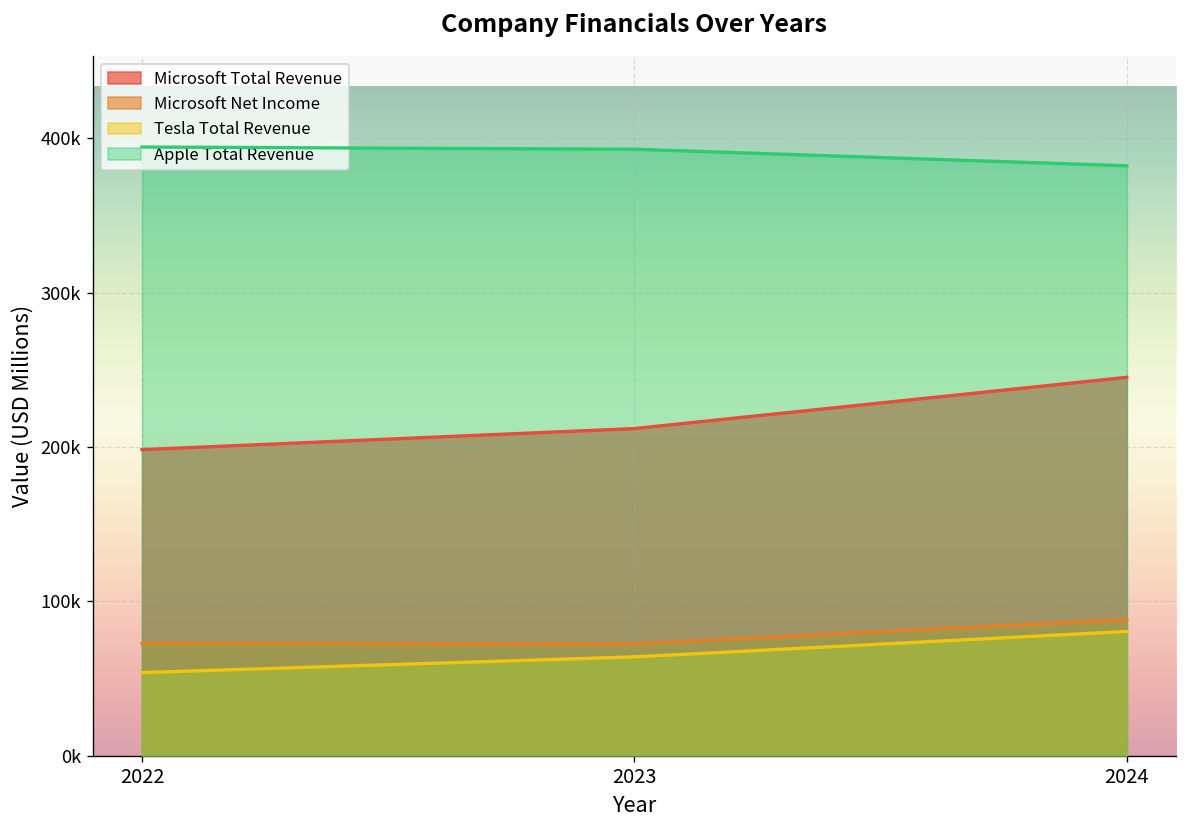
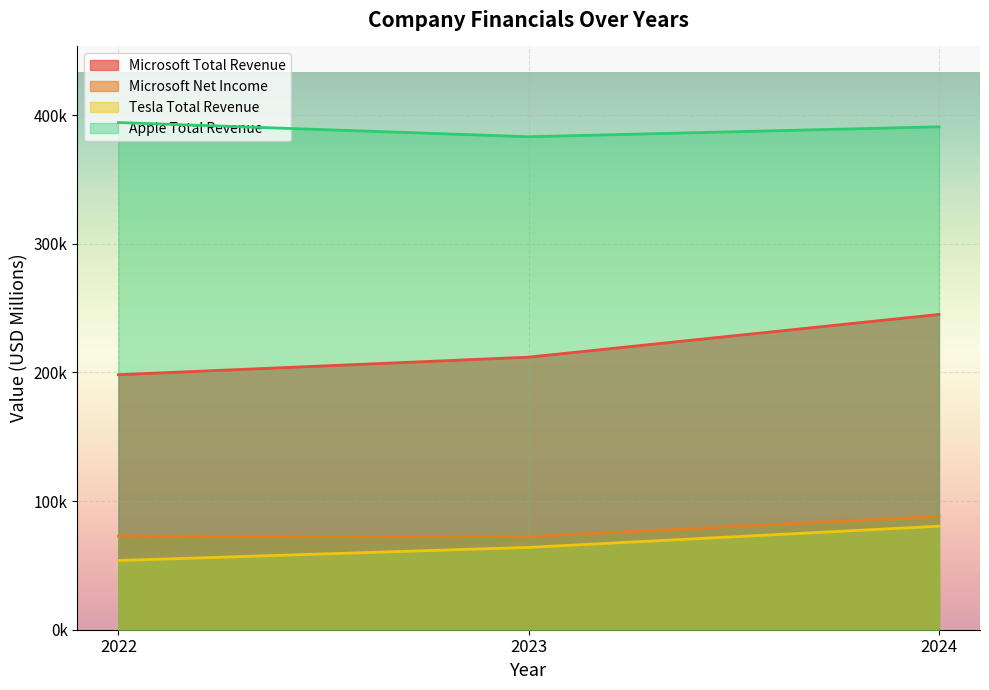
Apple Total Revenue, 2023: 393000 -> 383000
Apple Total Revenue, 2024: 382000 -> 391000
